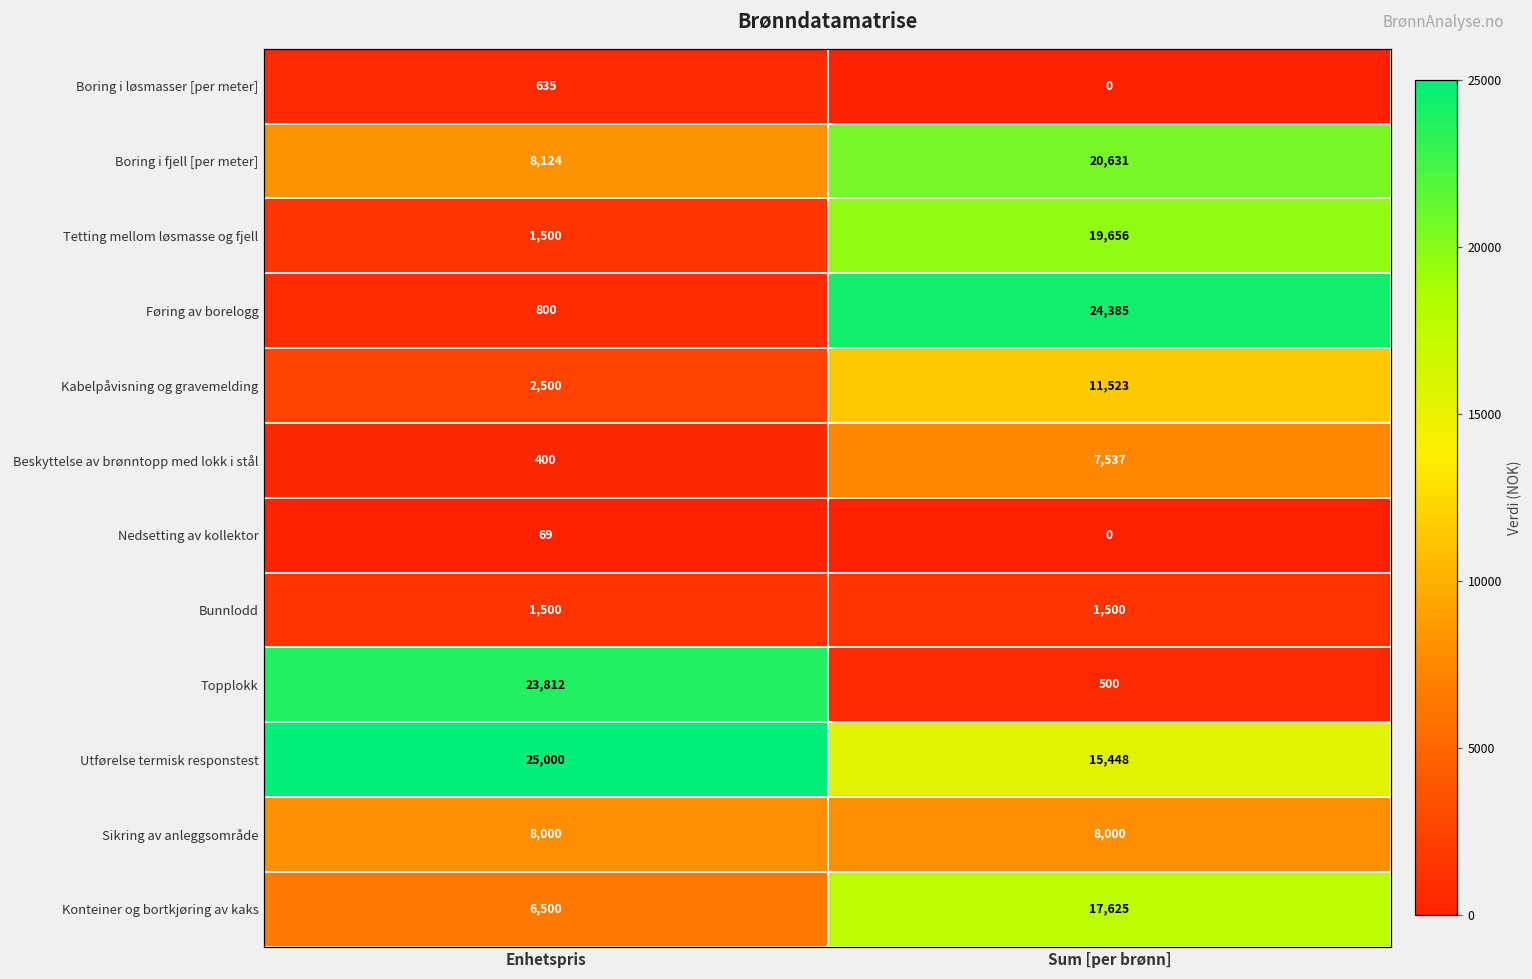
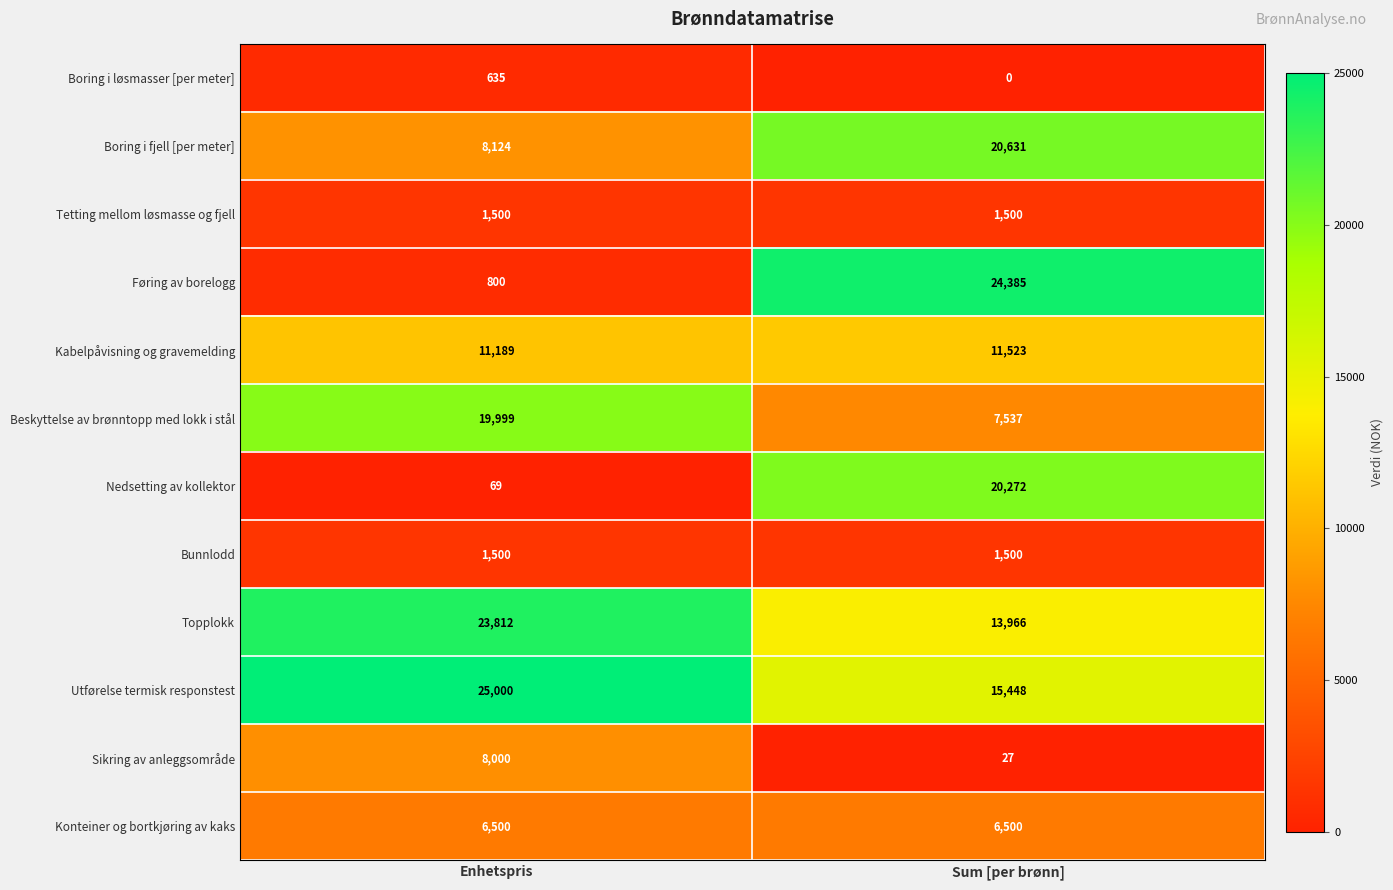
Tetting mellom løsmasse og fjell, Sum [per brønn]: 19,656 -> 1,500
Kabelpåvisning og gravemelding, Enhetspris: 2,500 -> 11,189
Beskyttelse av brønntopp med lokk i stål, Enhetspris: 400 -> 19,999
Nedsetting av kollektor, Sum [per brønn]: 0 -> 20,272
Topplokk, Sum [per brønn]: 500 -> 13,966
Sikring av anleggsområde, Sum [per brønn]: 8,000 -> 27
Konteiner og bortkjøring av kaks, Sum [per brønn]: 17,625 -> 6,500
